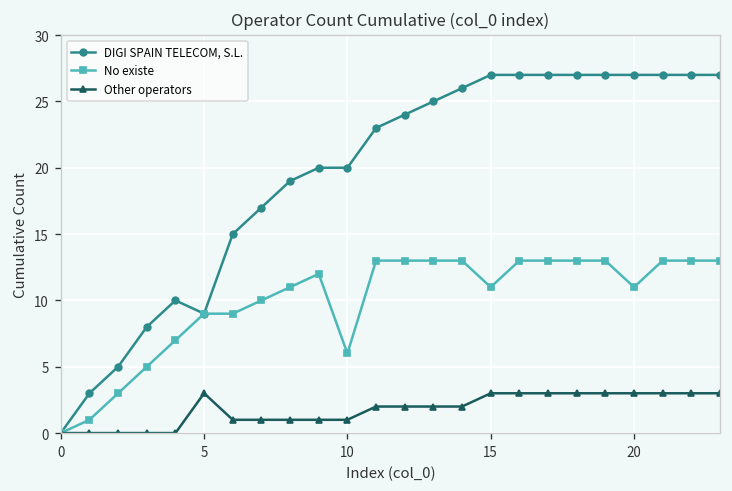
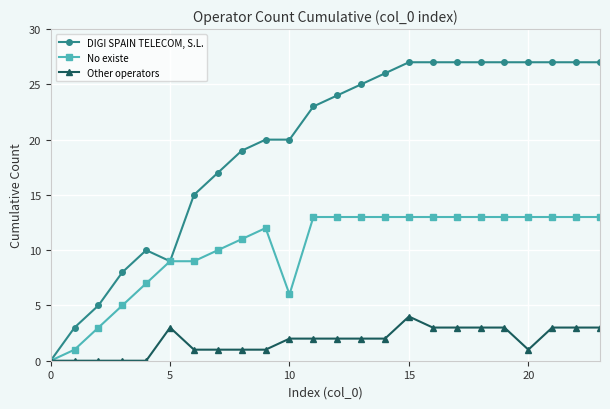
Other operators, 10: 1 -> 2
No existe, 15: 11 -> 13
Other operators, 15: 3 -> 4
No existe, 20: 11 -> 13
Other operators, 20: 3 -> 1
